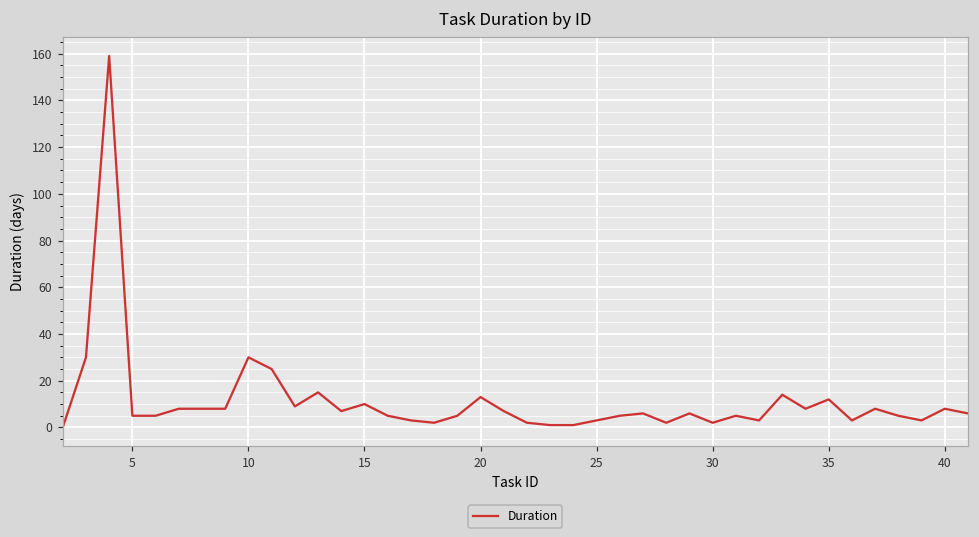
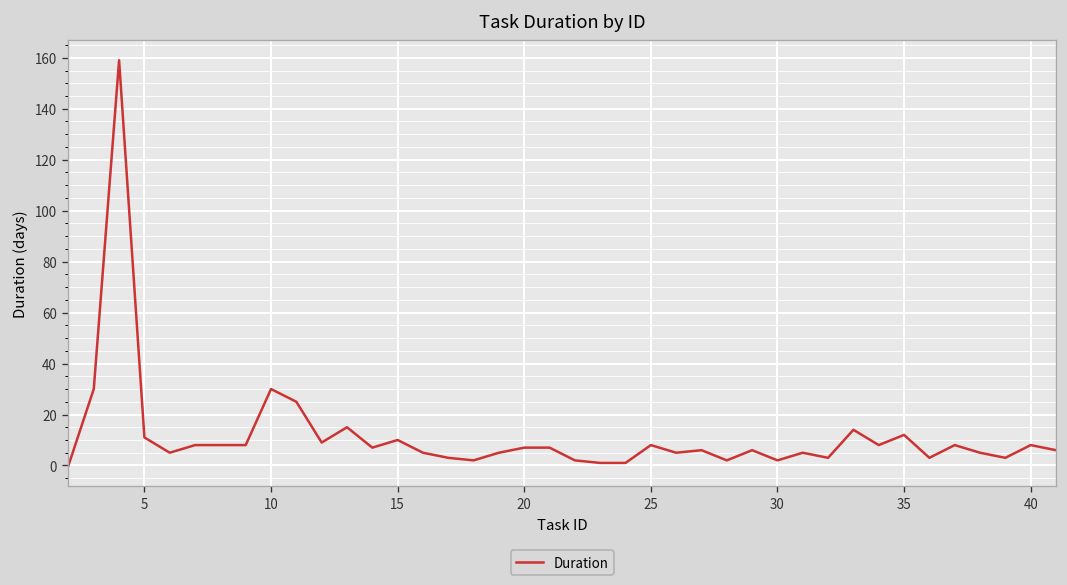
5: 5 -> 11
20: 13 -> 7
25: 3 -> 8
